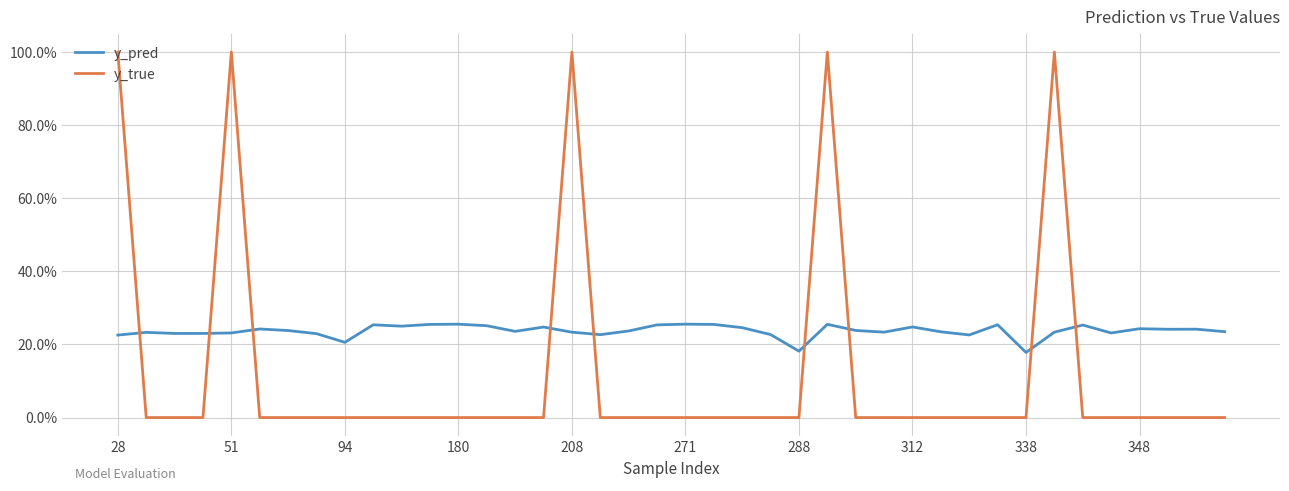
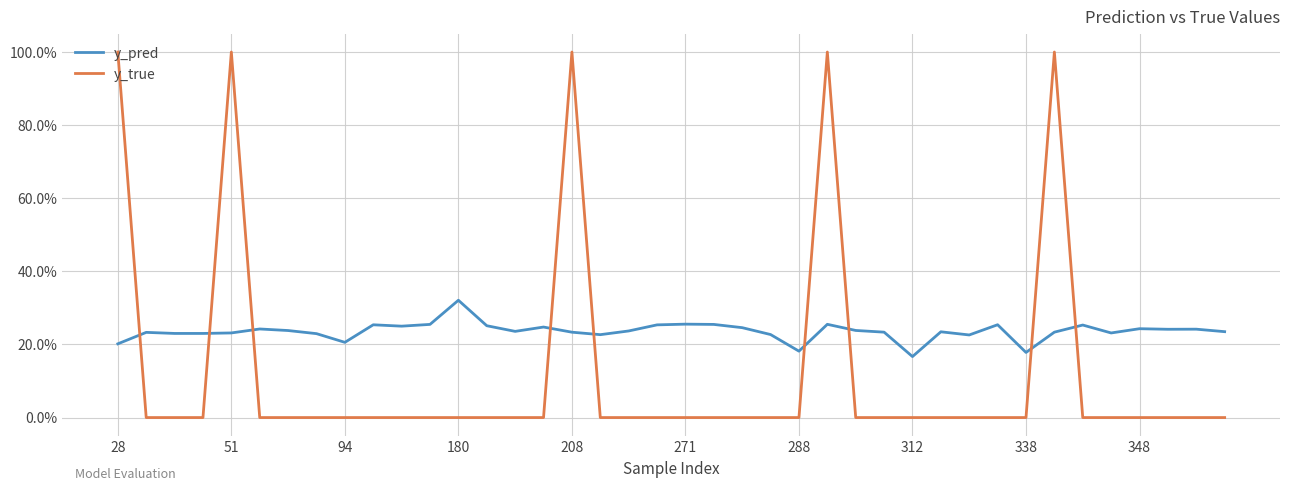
y_pred, 28: 23% -> 20%
y_pred, 180: 26% -> 32%
y_pred, 312: 25% -> 17%
